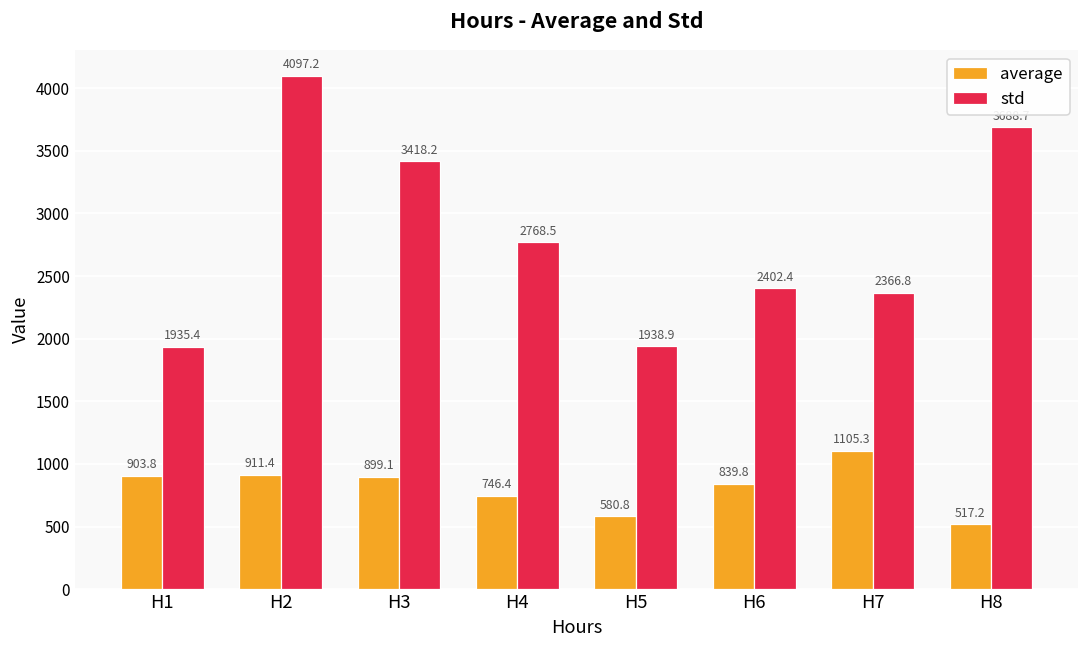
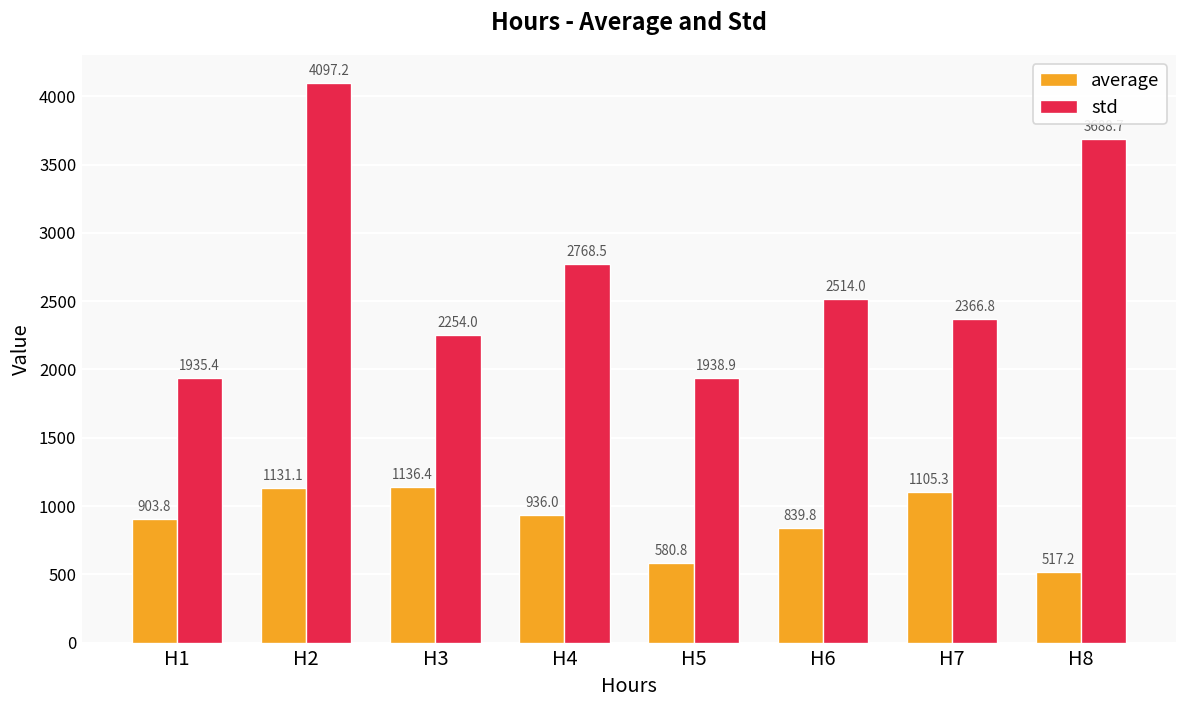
average, H2: 911.4 -> 1131.1
average, H3: 899.1 -> 1136.4
std, H3: 3418.2 -> 2254.0
average, H4: 746.4 -> 936.0
std, H6: 2402.4 -> 2514.0
